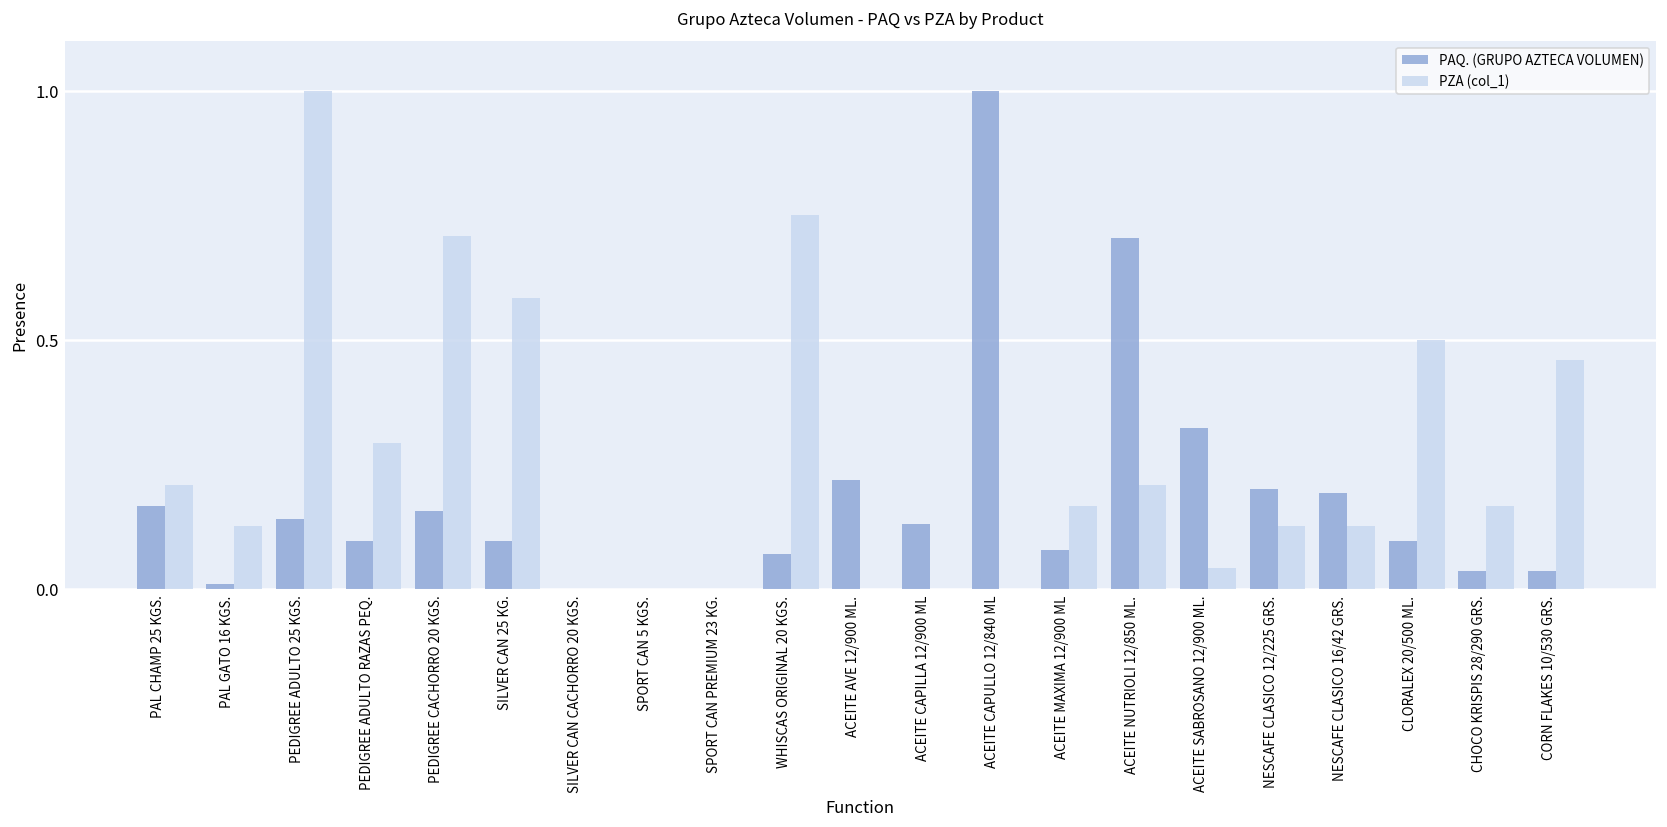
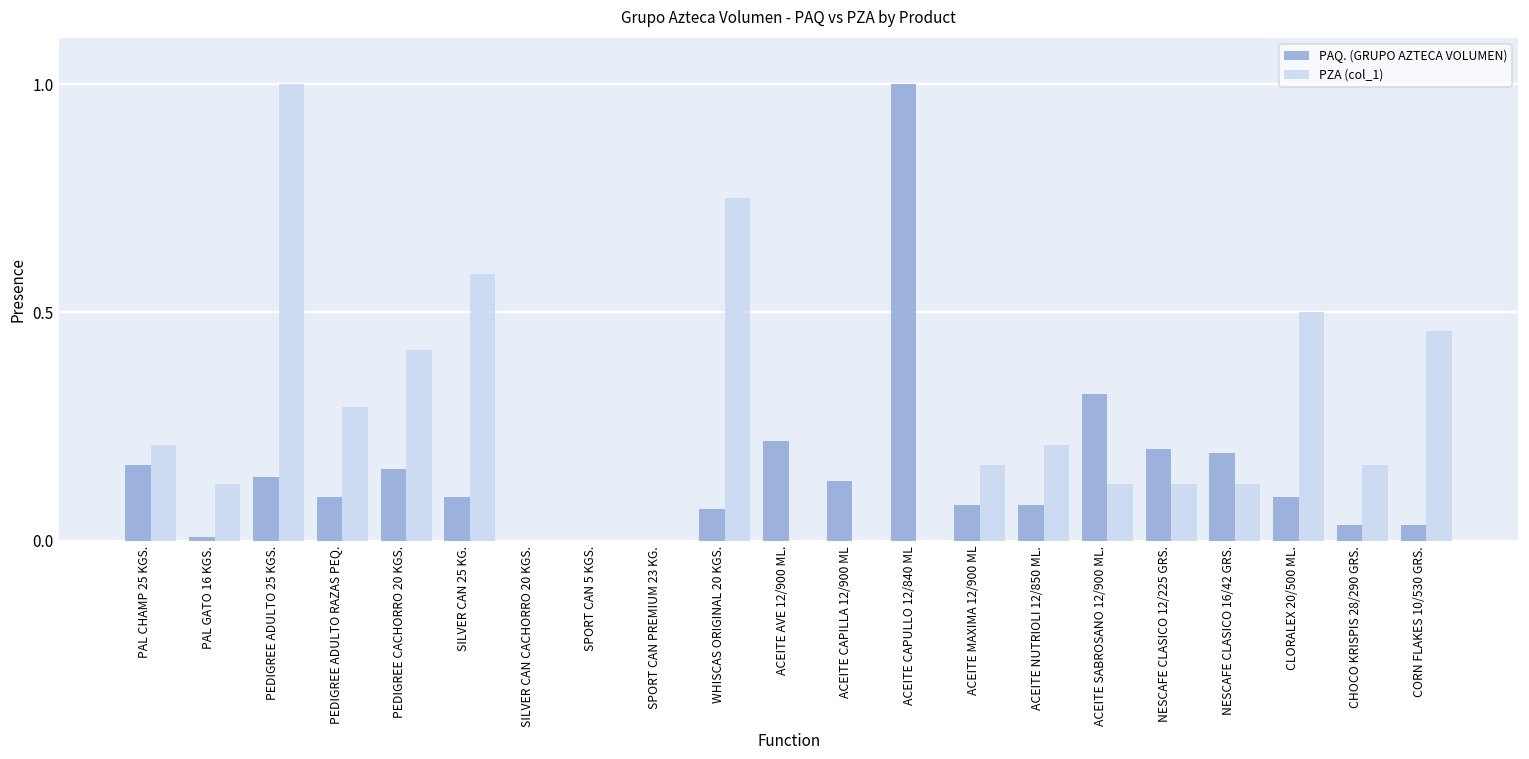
PZA (col_1), PEDIGREE CACHORRO 20 KGS.: 0.71 -> 0.42
PAQ. (GRUPO AZTECA VOLUMEN), ACEITE NUTRIOLI 12/850 ML.: 0.70 -> 0.08
PZA (col_1), ACEITE SABROSANO 12/900 ML.: 0.04 -> 0.13
